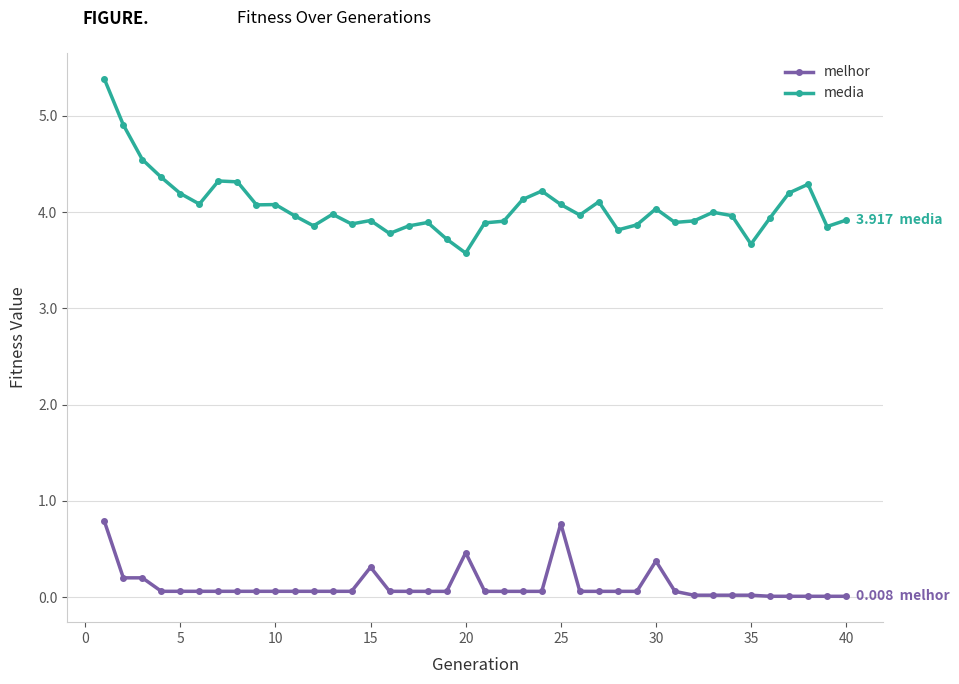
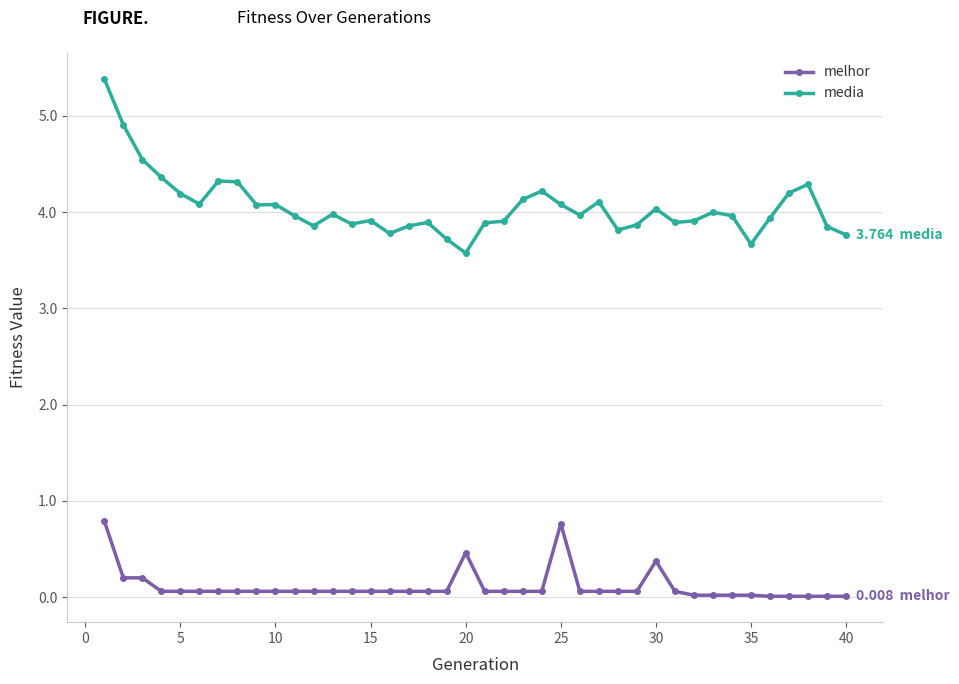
melhor, 15: 0.3 -> 0.1
media, 40: 3.917 -> 3.764
